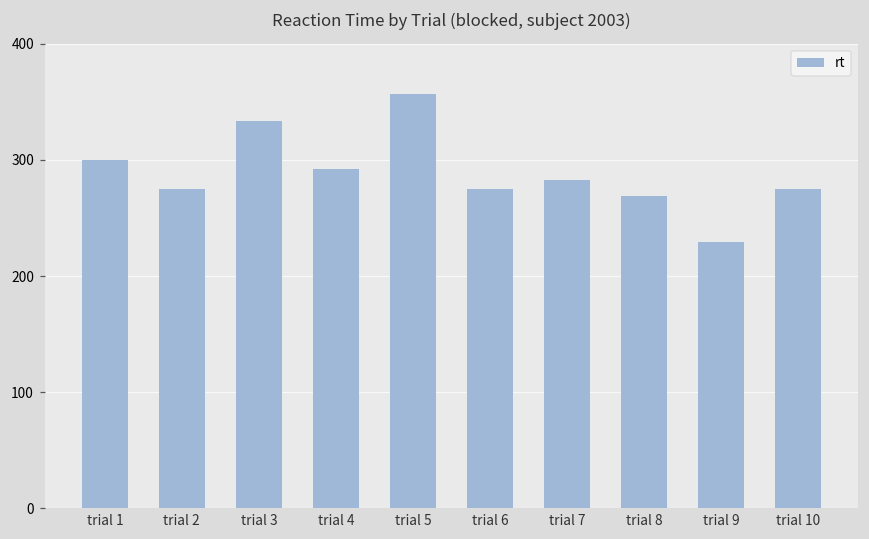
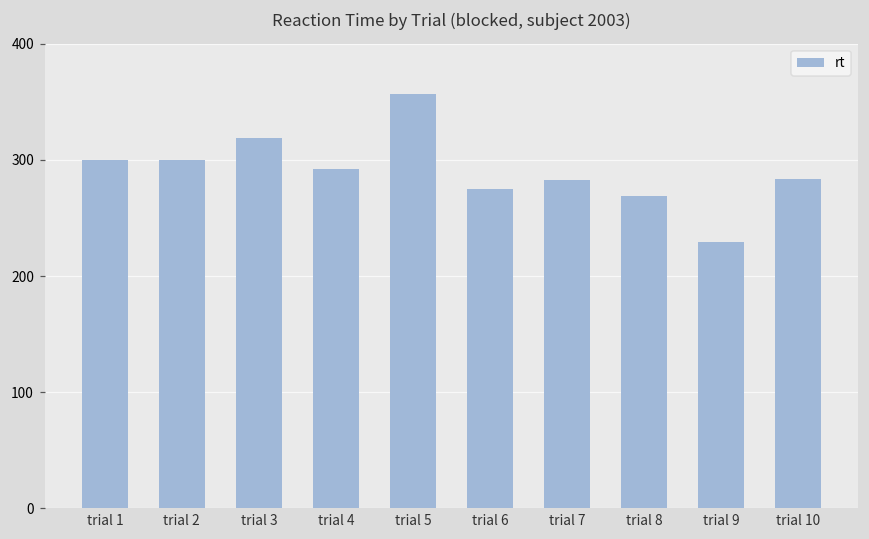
trial 2: 275 -> 300
trial 3: 334 -> 319
trial 10: 275 -> 284
